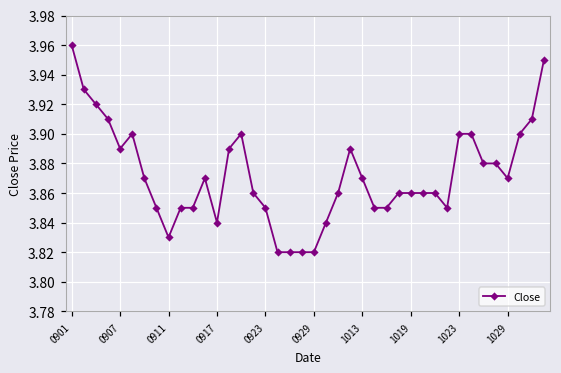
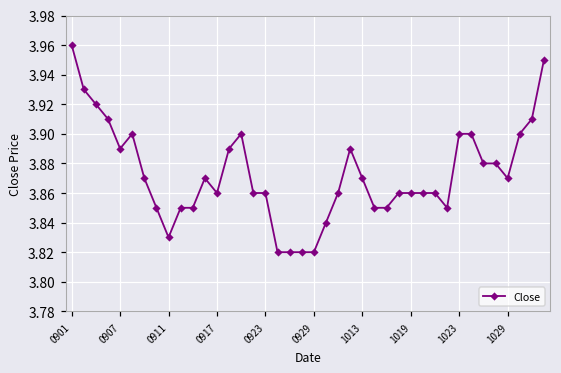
0917: 3.84 -> 3.86
0923: 3.85 -> 3.86
